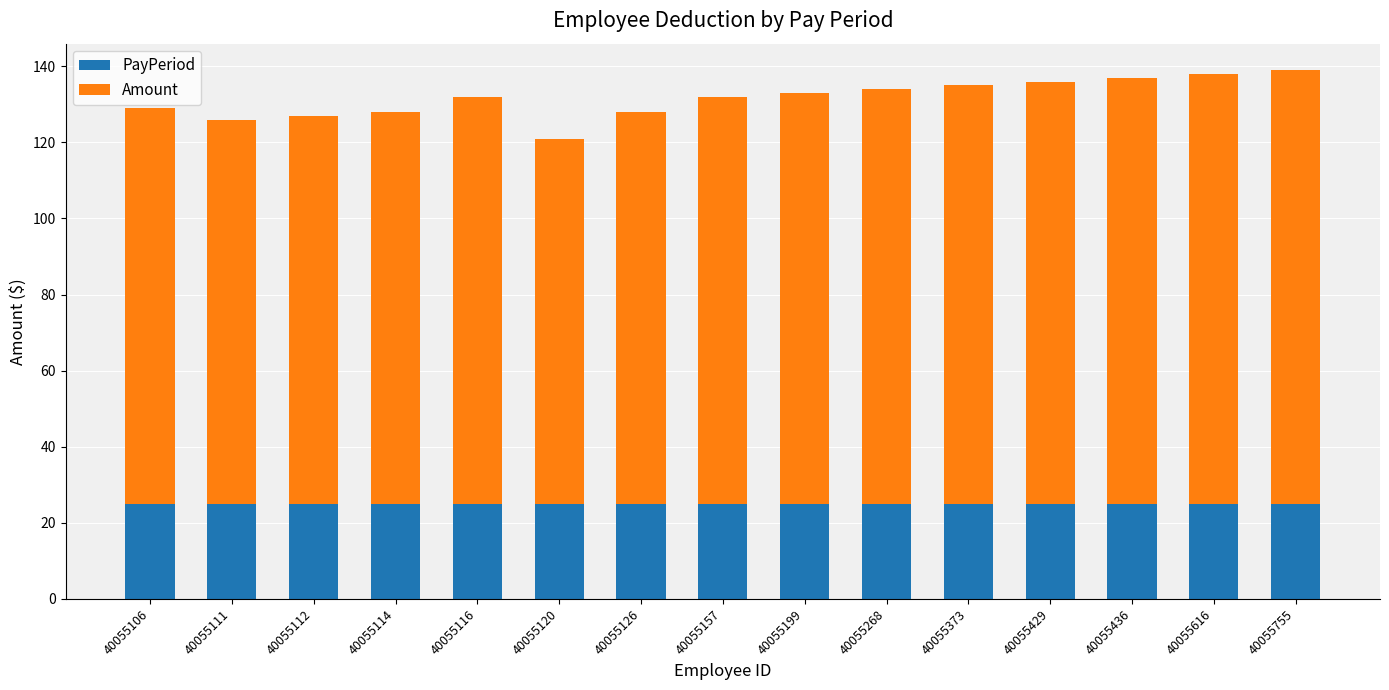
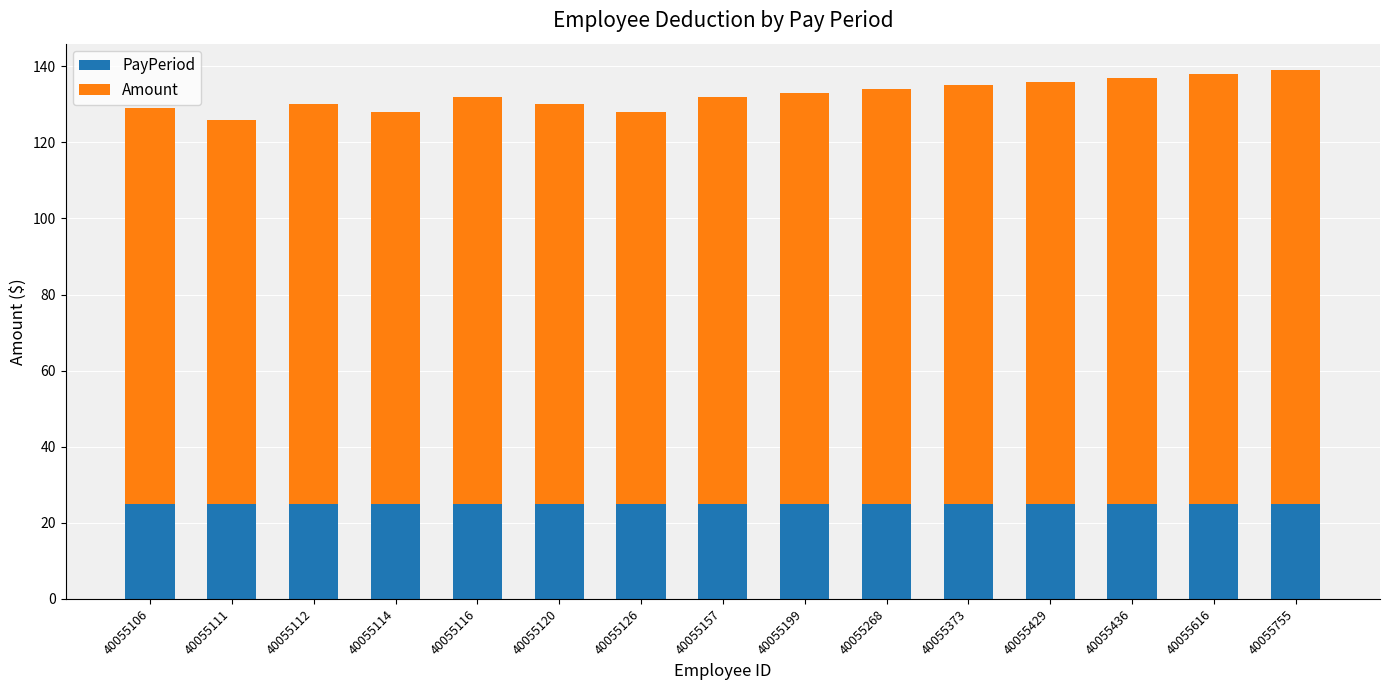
Amount, 40055112: 102 -> 105
Amount, 40055120: 96 -> 105
